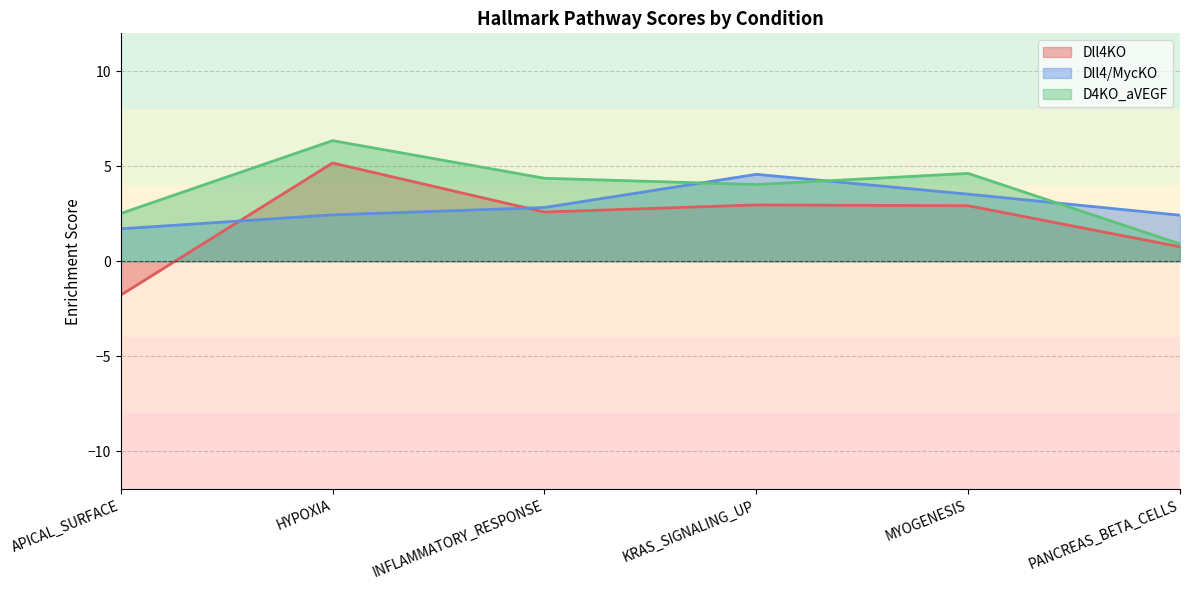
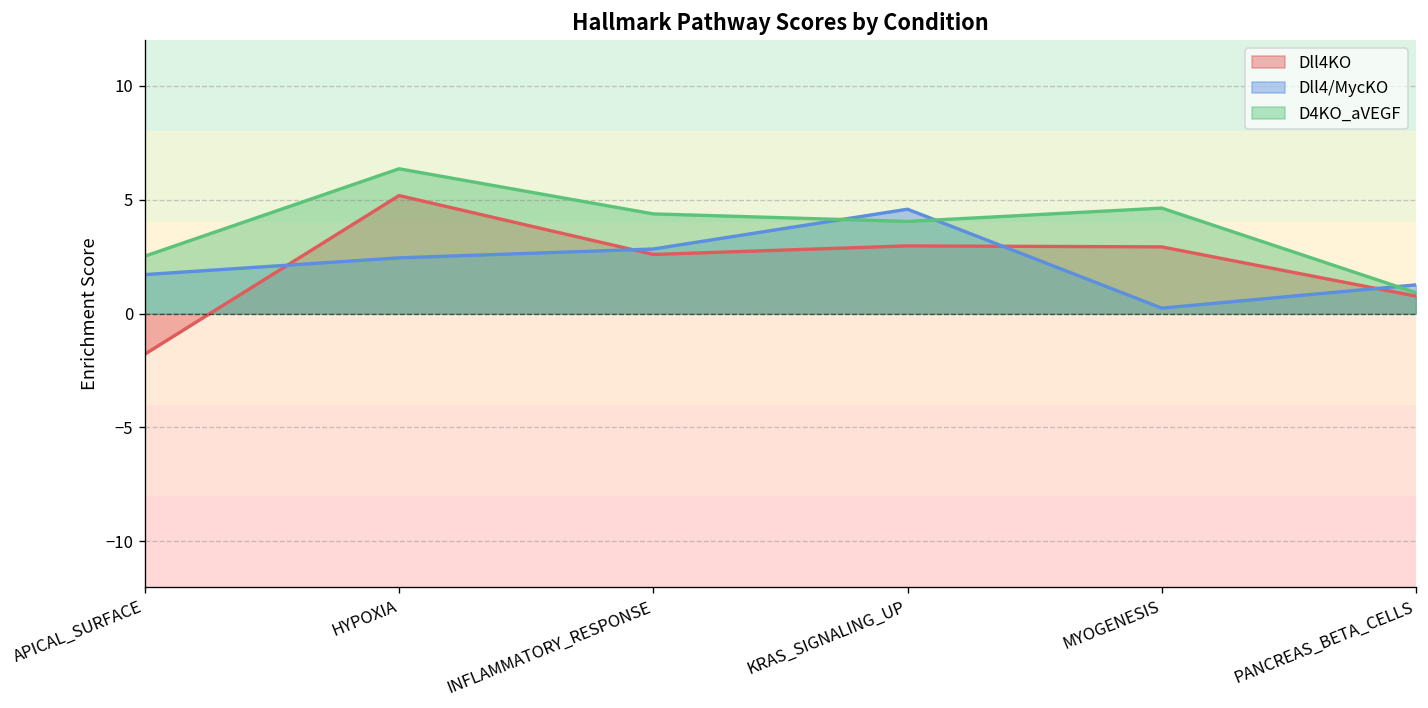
Dll4/MycKO, MYOGENESIS: 3.5 -> 0.2
Dll4/MycKO, PANCREAS_BETA_CELLS: 2.4 -> 1.3
